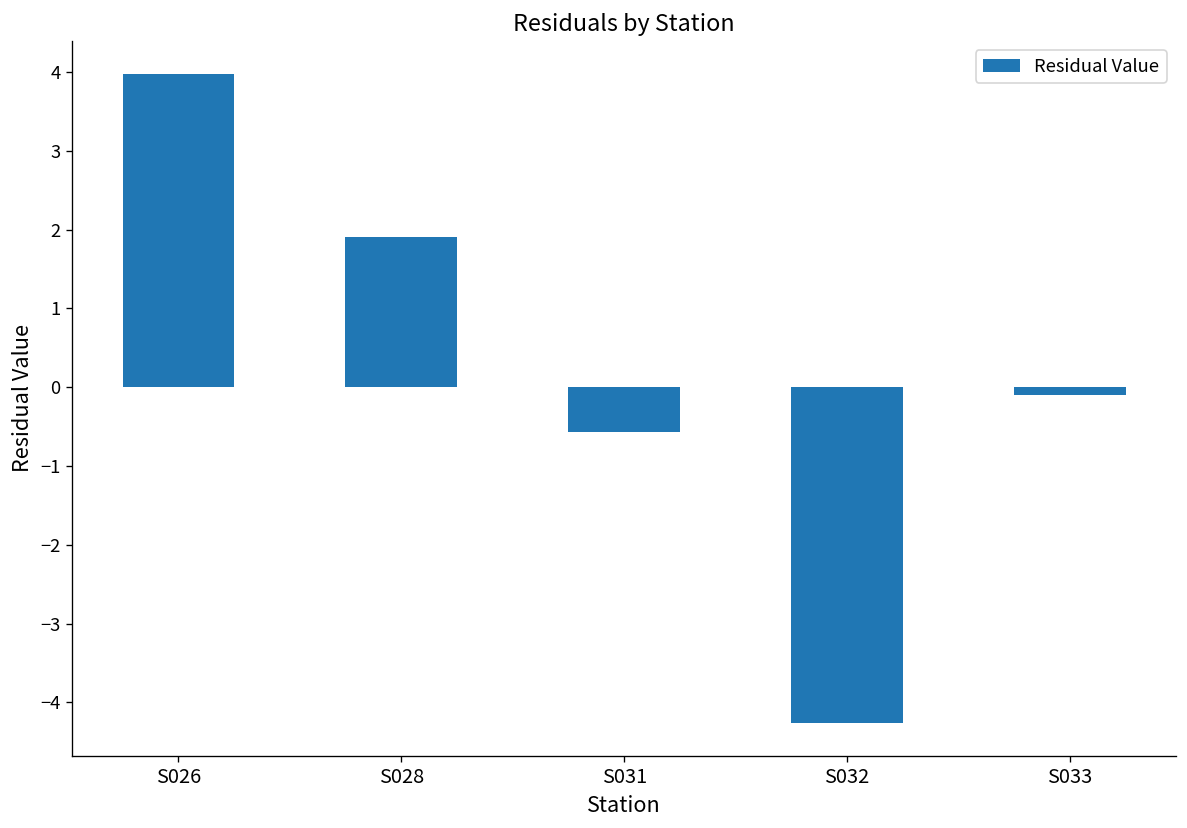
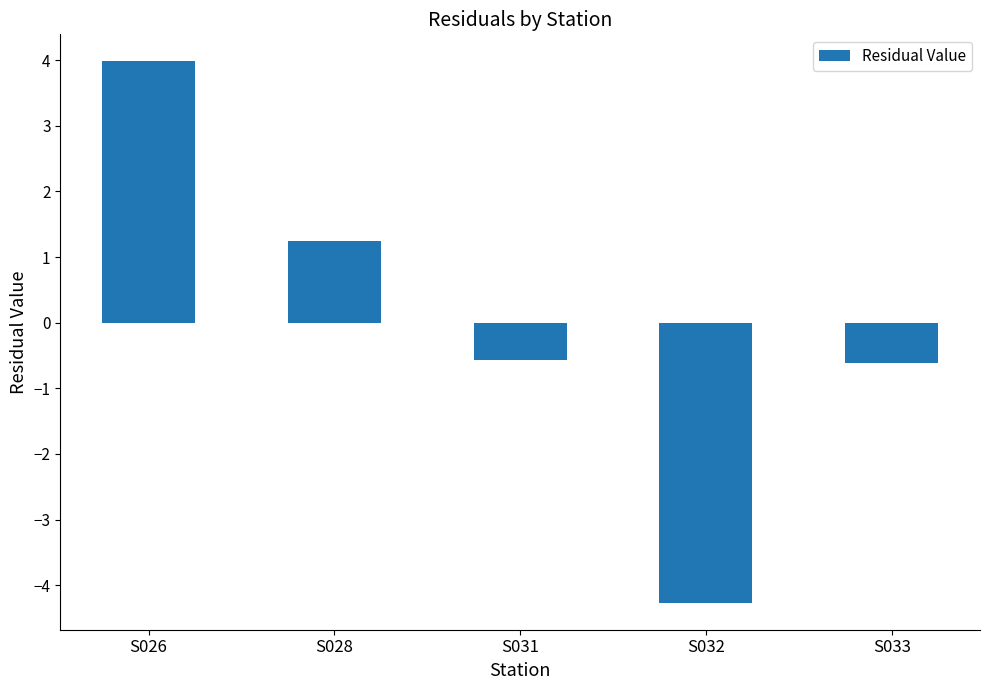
S028: 1.9 -> 1.2
S033: -0.1 -> -0.6
